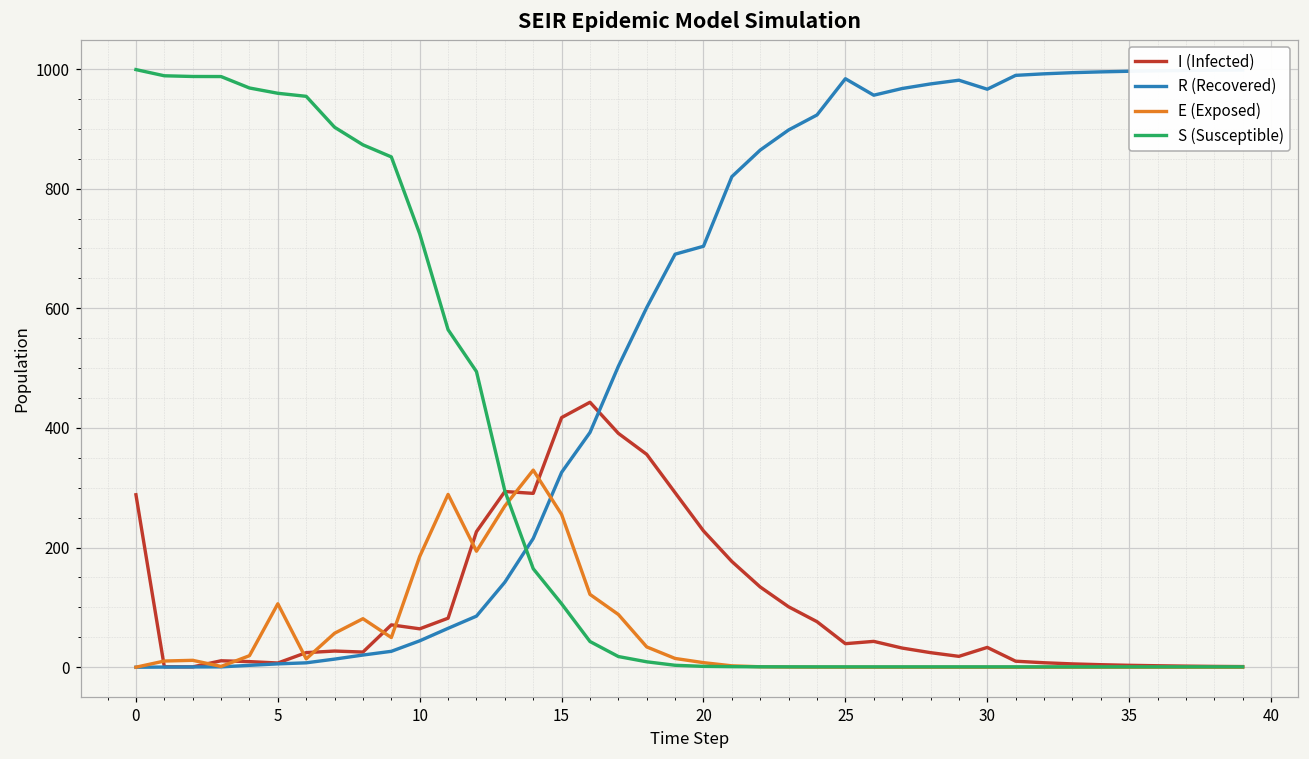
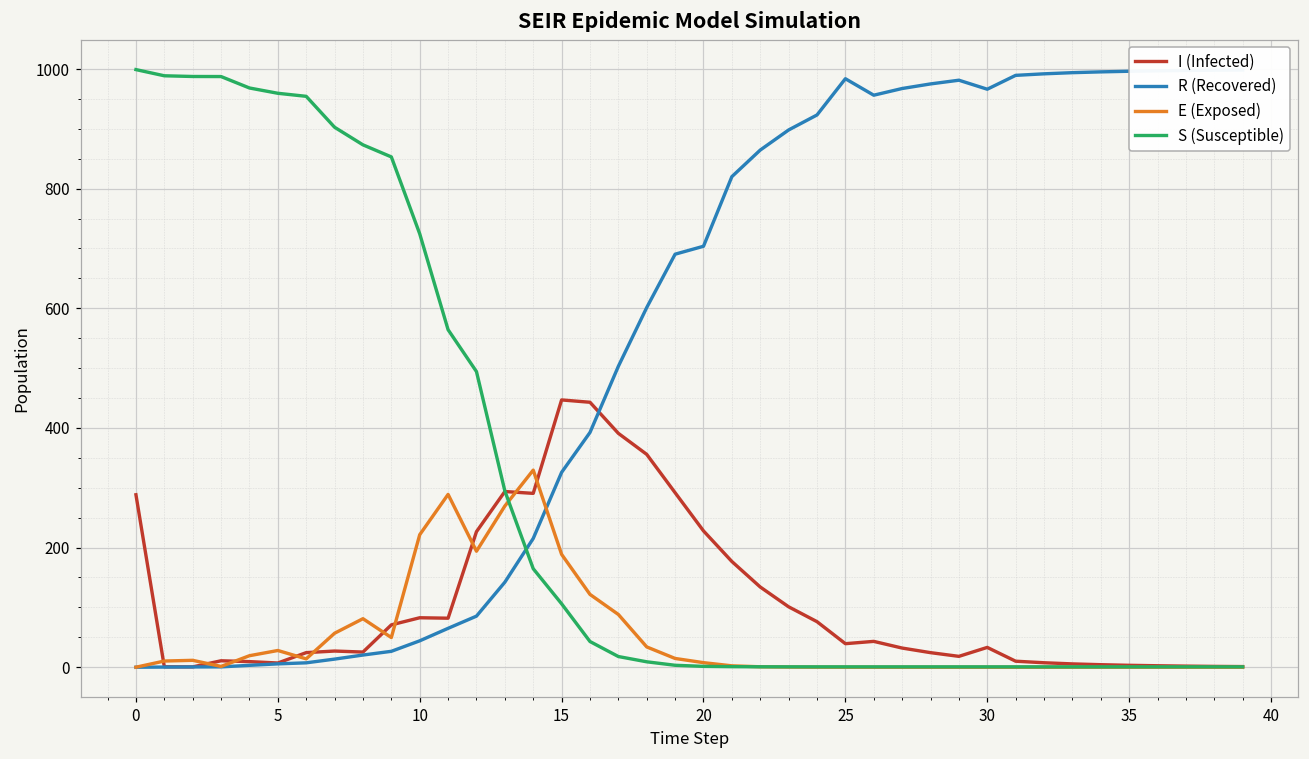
E (Exposed), 5: 110 -> 30
I (Infected), 10: 60 -> 80
E (Exposed), 10: 190 -> 220
I (Infected), 15: 420 -> 450
E (Exposed), 15: 260 -> 190
